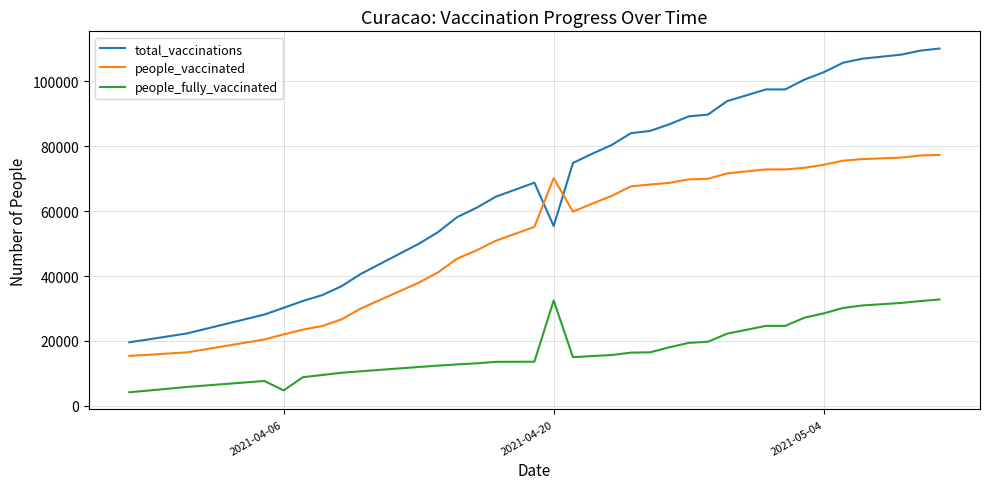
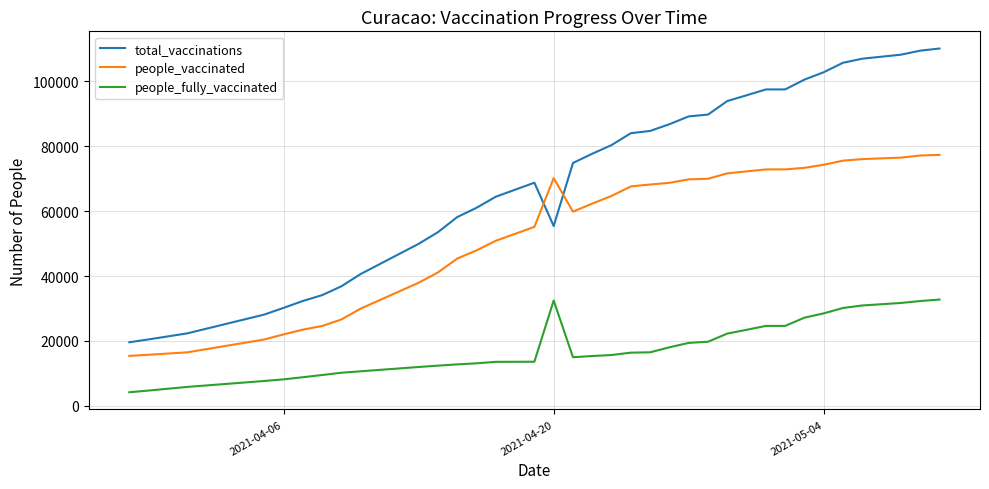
people_fully_vaccinated, 2021-04-06: 5000 -> 8000
